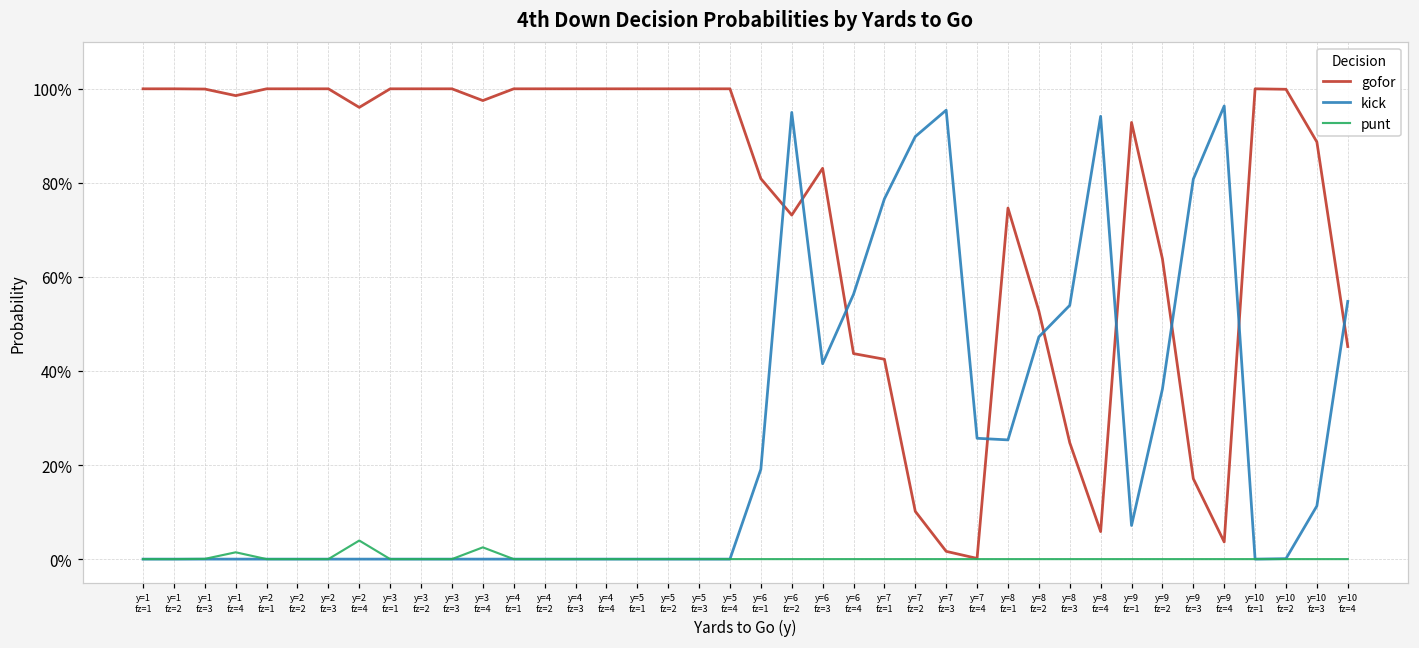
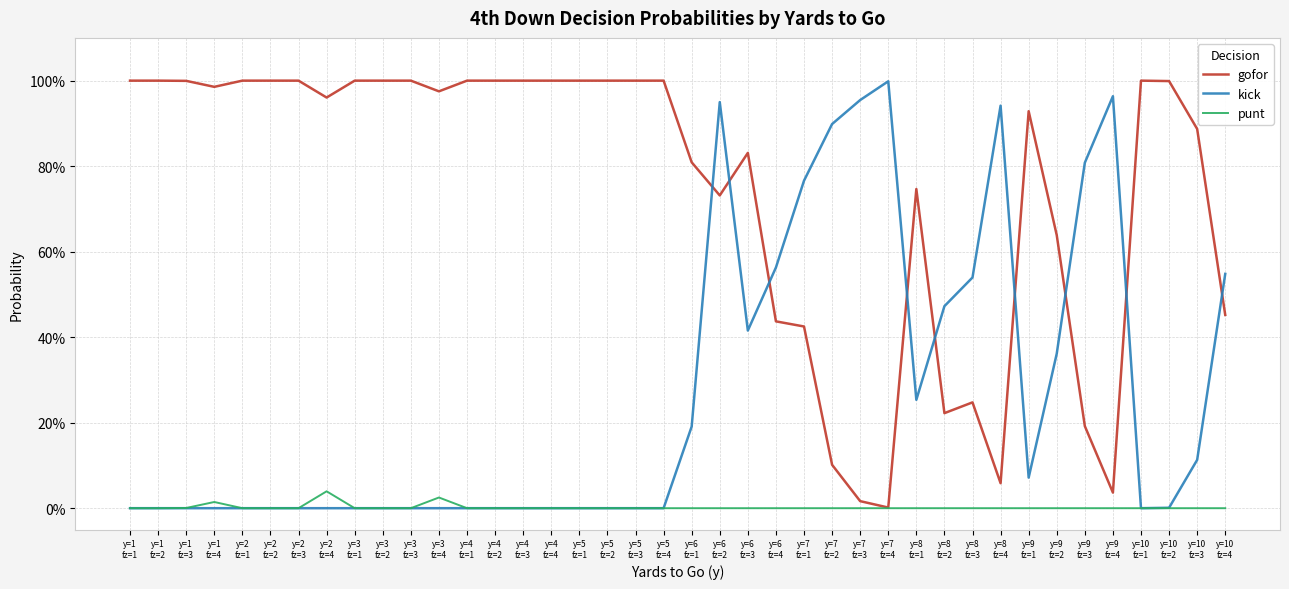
kick, y=7 fz=4: 26% -> 100%
gofor, y=8 fz=2: 53% -> 22%
gofor, y=9 fz=3: 17% -> 19%
